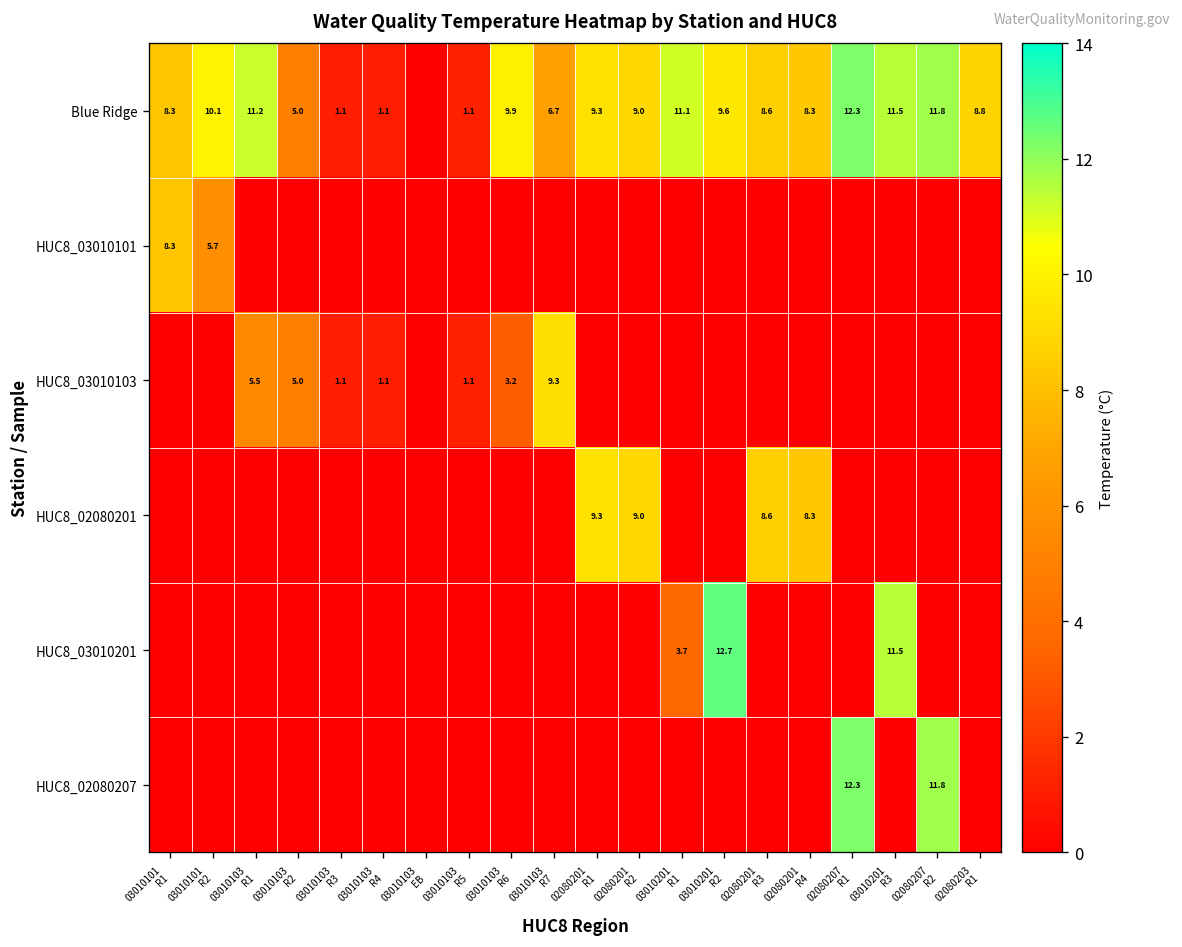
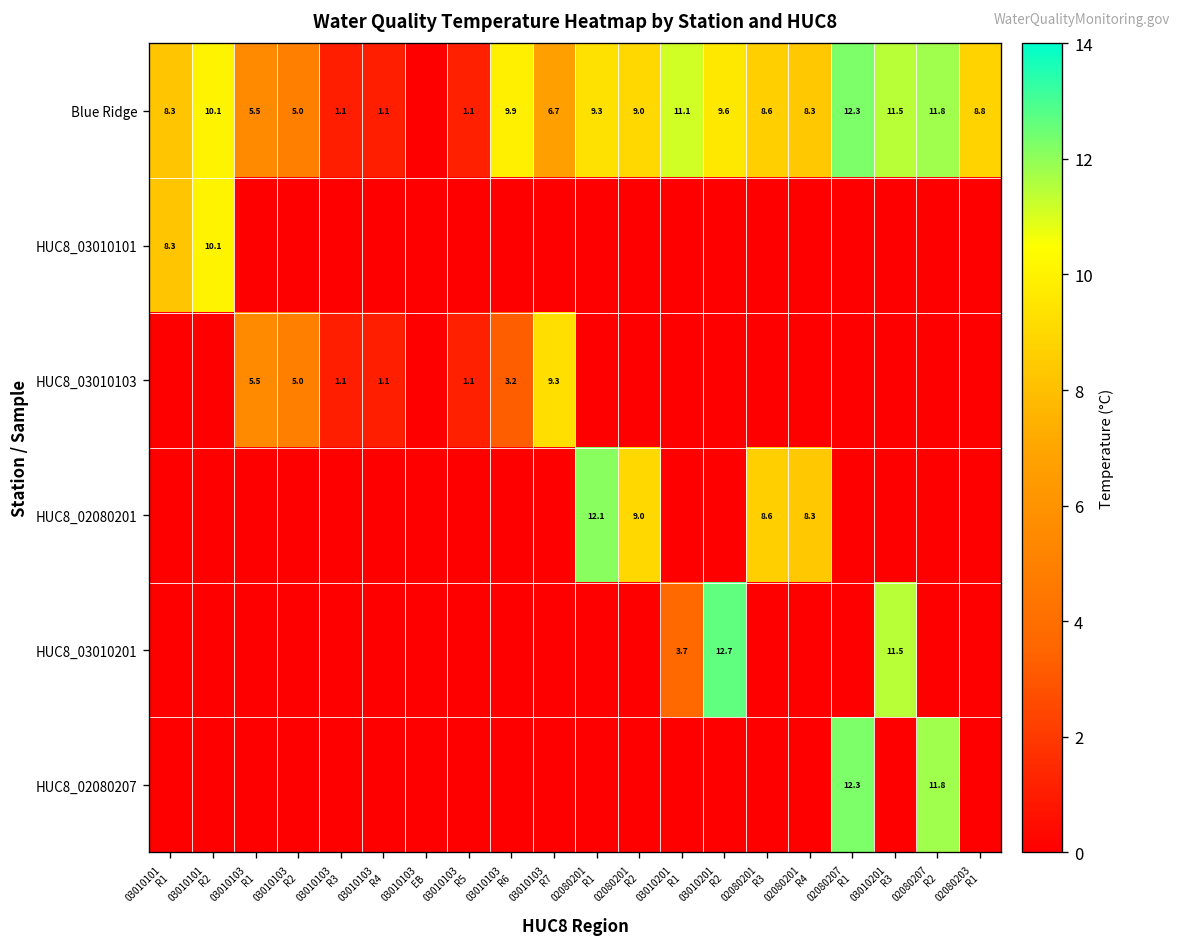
Blue Ridge, 03010103 R1: 11.2 -> 5.5
HUC8_03010101, 03010101 R2: 5.7 -> 10.1
HUC8_02080201, 02080201 R1: 9.3 -> 12.1
